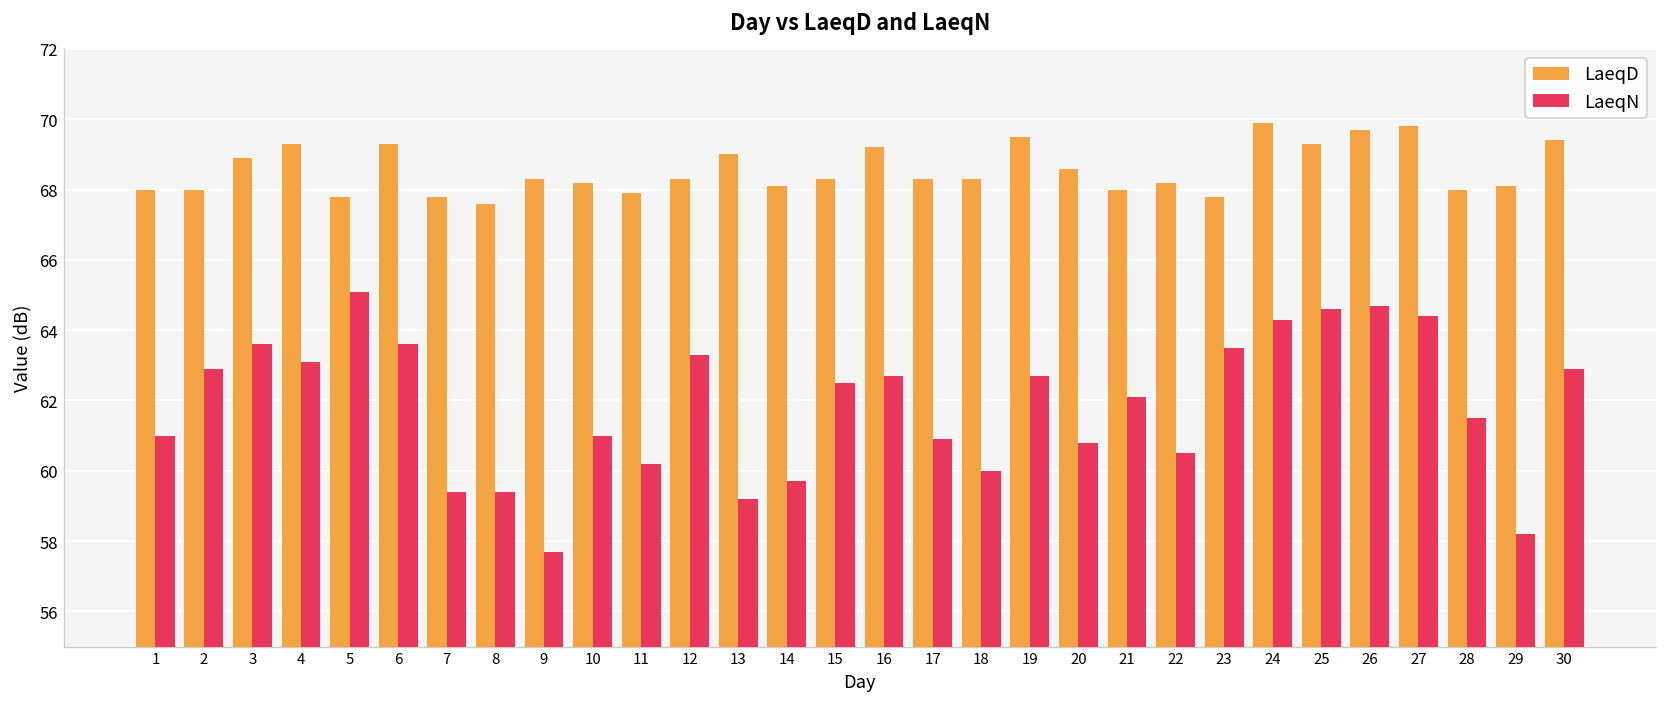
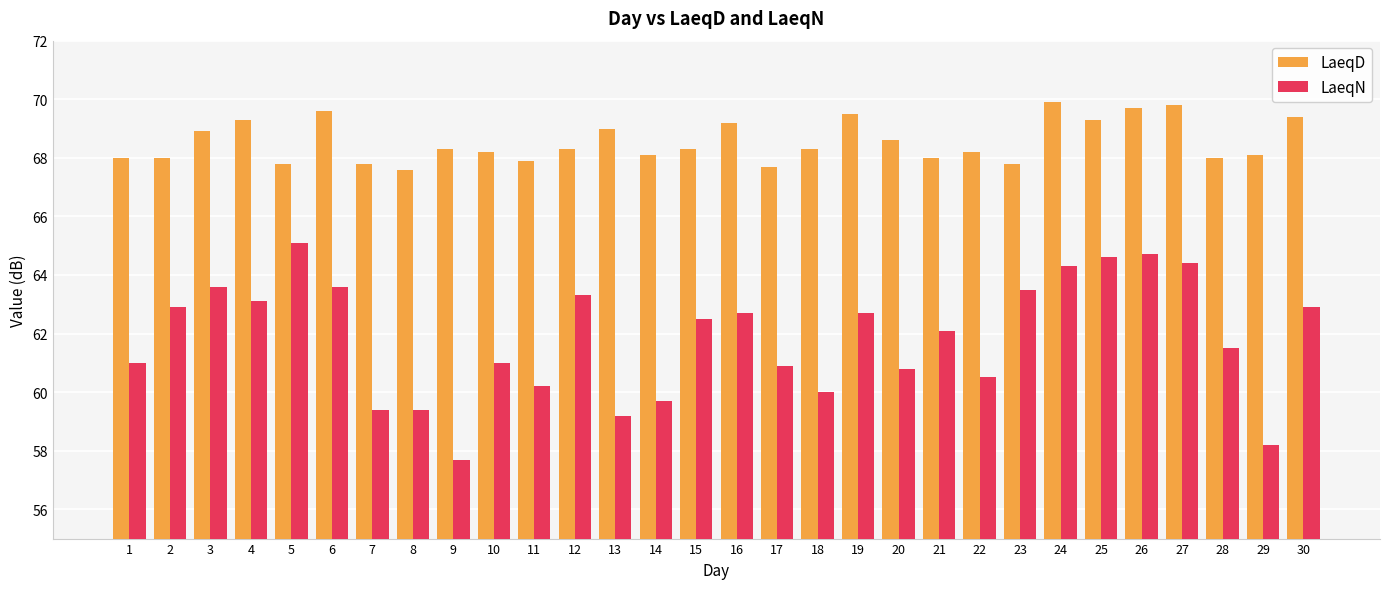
LaeqD, 6: 69.3 -> 69.6
LaeqD, 17: 68.3 -> 67.7
